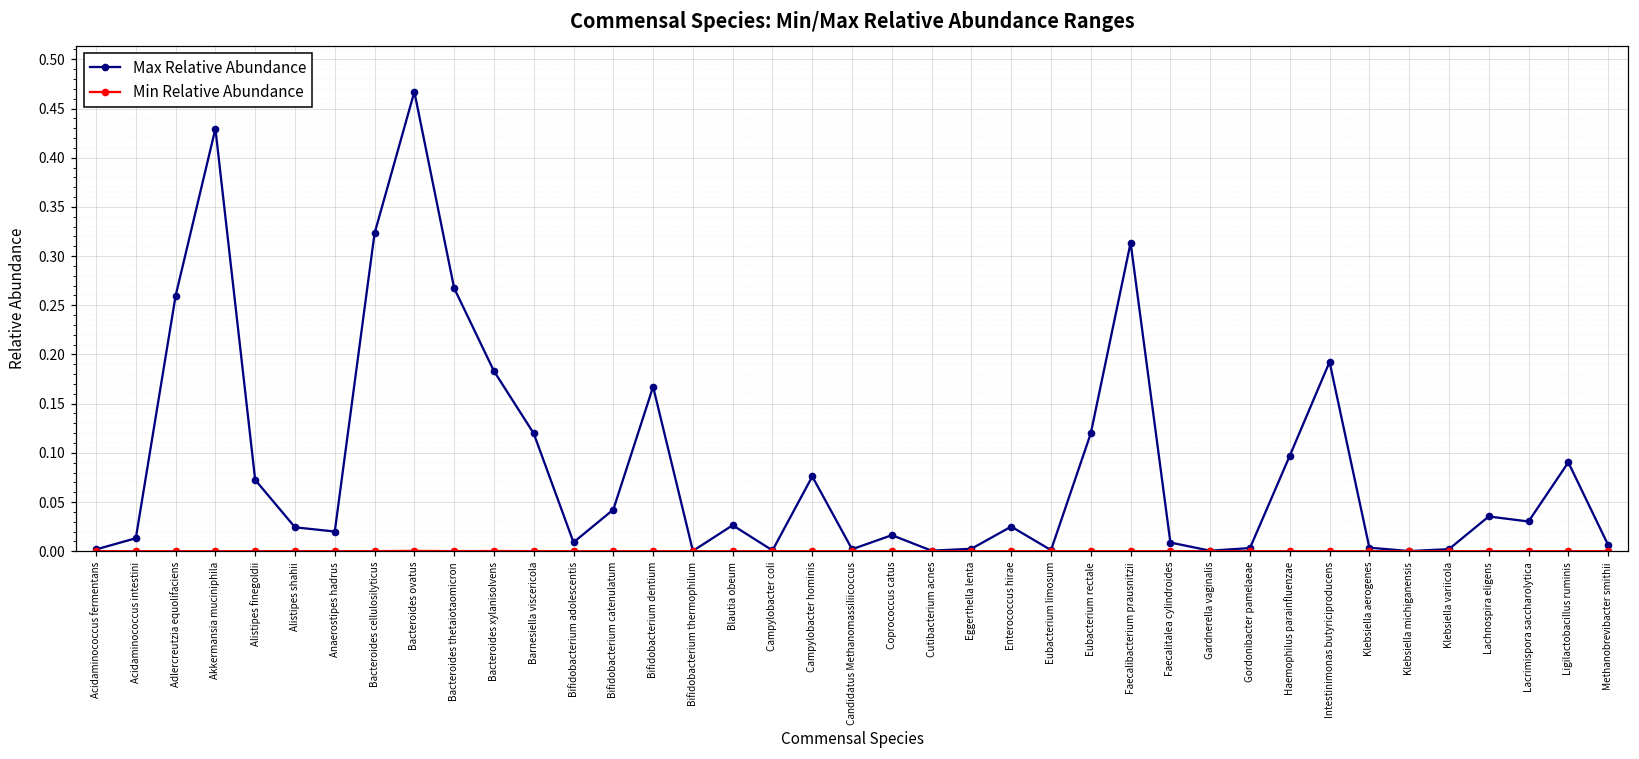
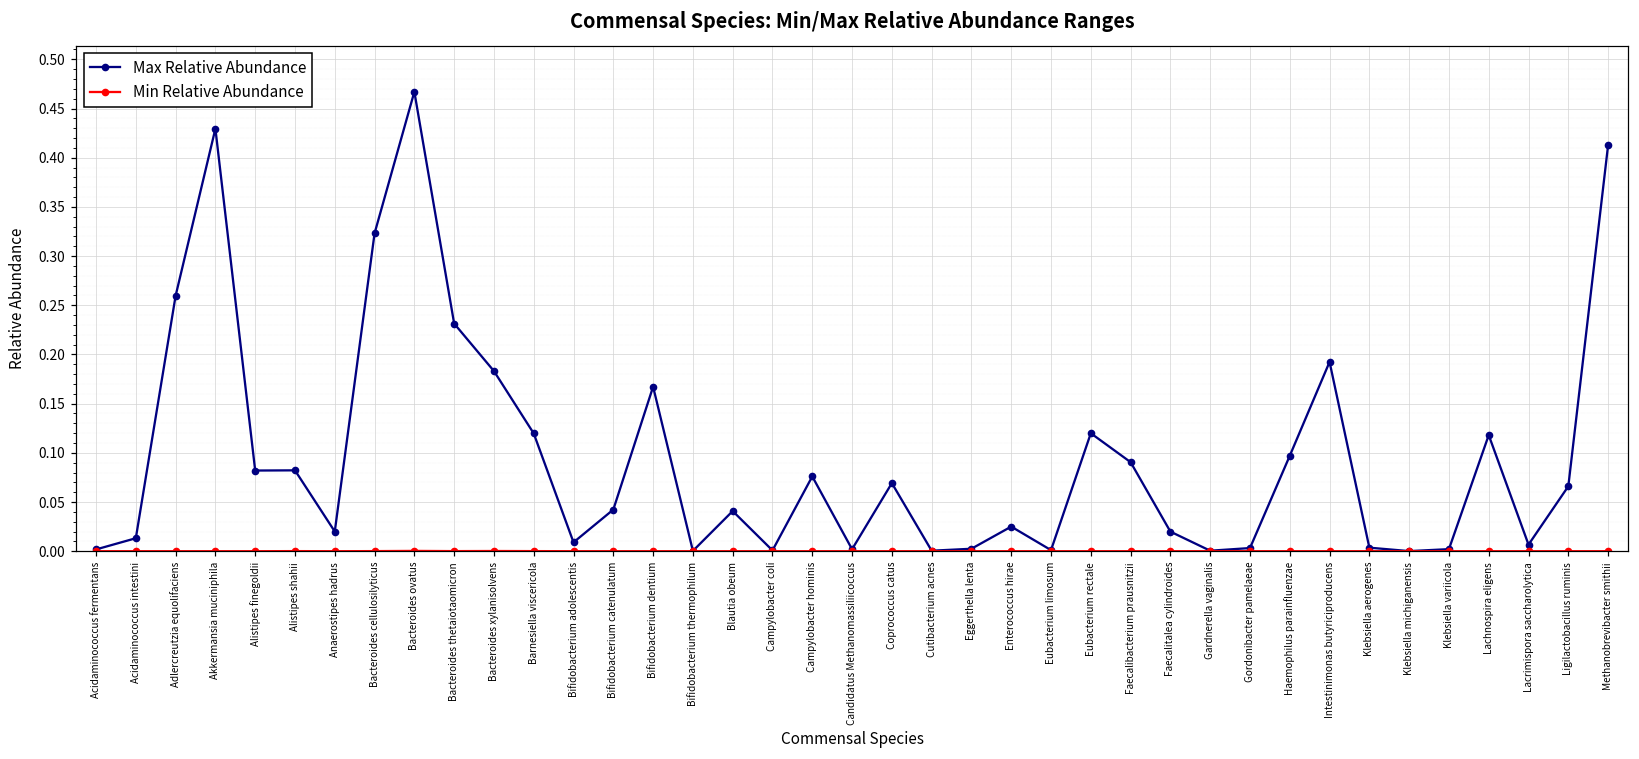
Max Relative Abundance, Alistipes finegoldii: 0.07 -> 0.08
Max Relative Abundance, Alistipes shahii: 0.02 -> 0.08
Max Relative Abundance, Bacteroides thetaiotaomicron: 0.27 -> 0.23
Max Relative Abundance, Blautia obeum: 0.03 -> 0.04
Max Relative Abundance, Coprococcus catus: 0.02 -> 0.07
Max Relative Abundance, Faecalibacterium prausnitzii: 0.31 -> 0.09
Max Relative Abundance, Faecalitalea cylindroides: 0.01 -> 0.02
Max Relative Abundance, Lachnospira eligens: 0.04 -> 0.12
Max Relative Abundance, Lacrimispora saccharolytica: 0.03 -> 0.01
Max Relative Abundance, Ligilactobacillus ruminis: 0.09 -> 0.07
Max Relative Abundance, Methanobrevibacter smithii: 0.01 -> 0.41
